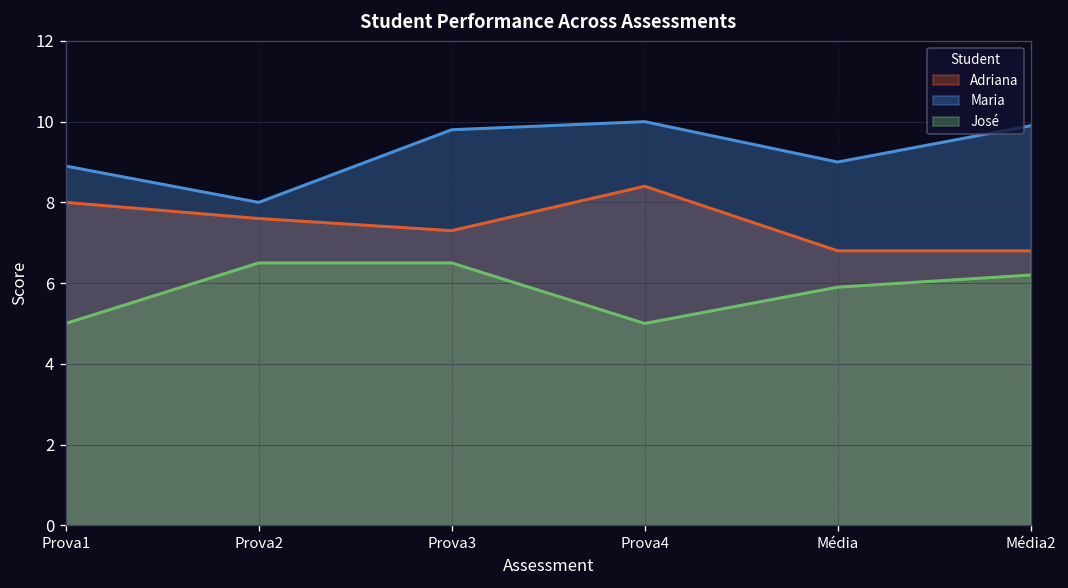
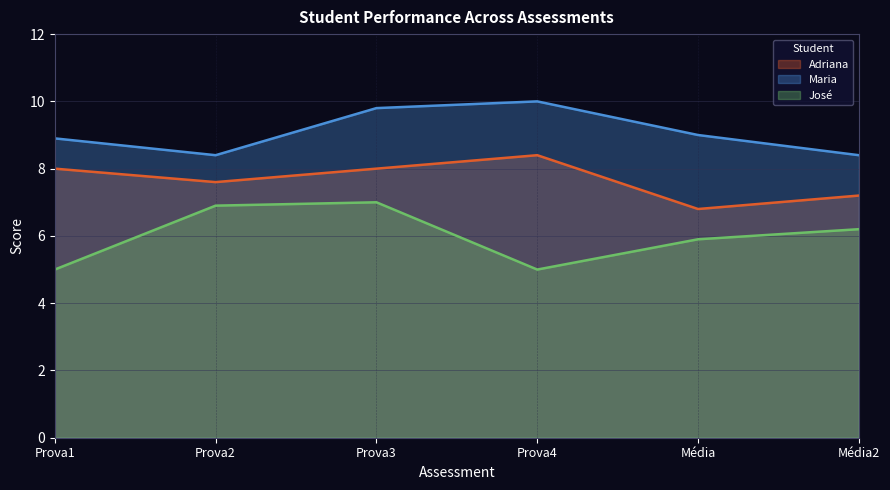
Maria, Prova2: 8.0 -> 8.4
José, Prova2: 6.5 -> 6.9
Adriana, Prova3: 7.3 -> 8.0
José, Prova3: 6.5 -> 7.0
Adriana, Média2: 6.8 -> 7.2
Maria, Média2: 9.9 -> 8.4
